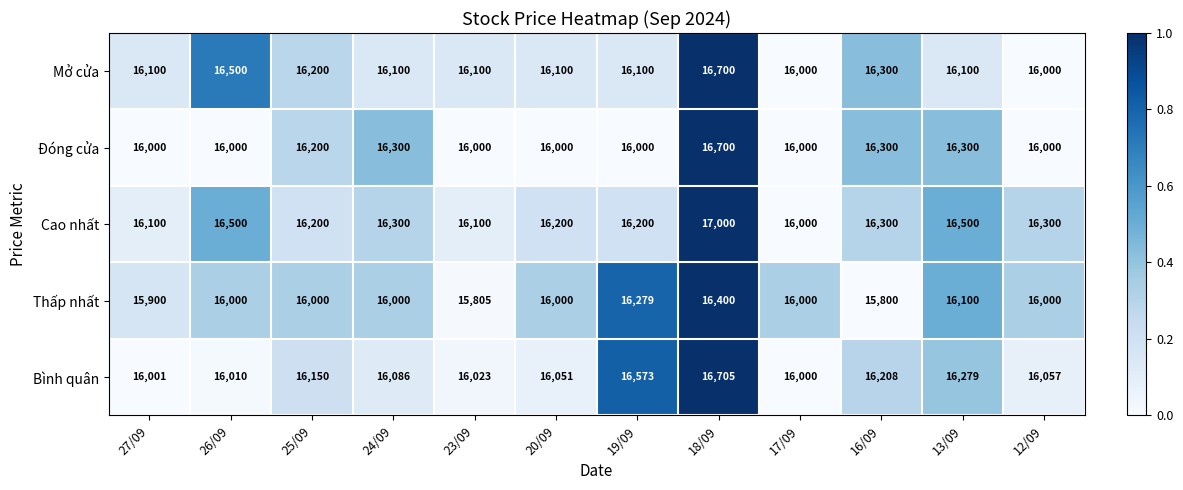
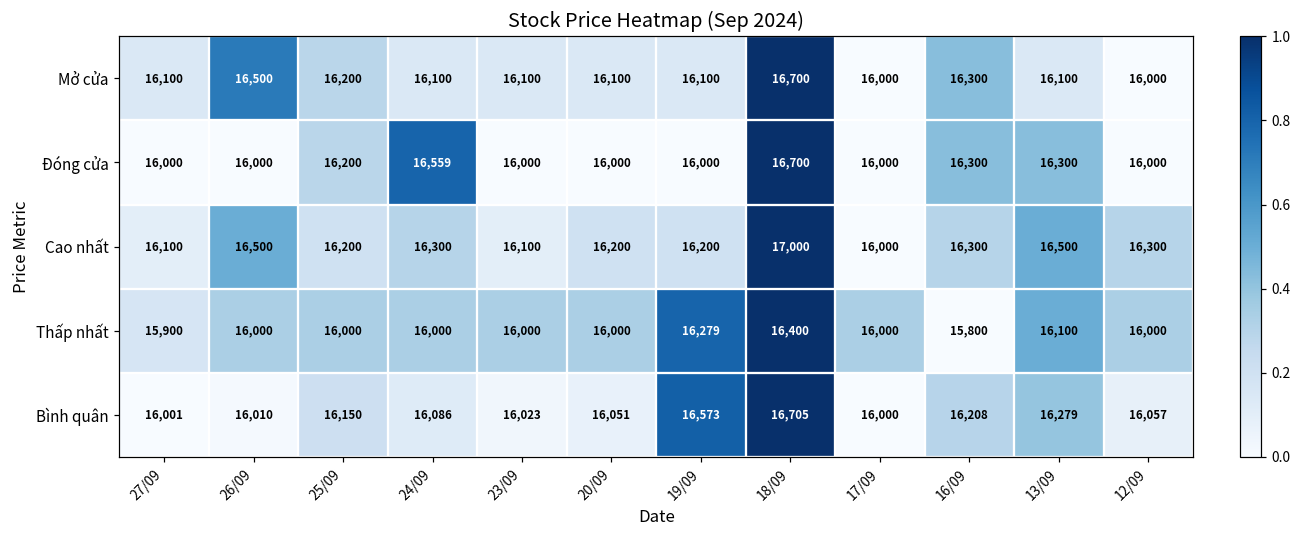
Đóng cửa, 24/09: 16,300 -> 16,559
Thấp nhất, 23/09: 15,805 -> 16,000
